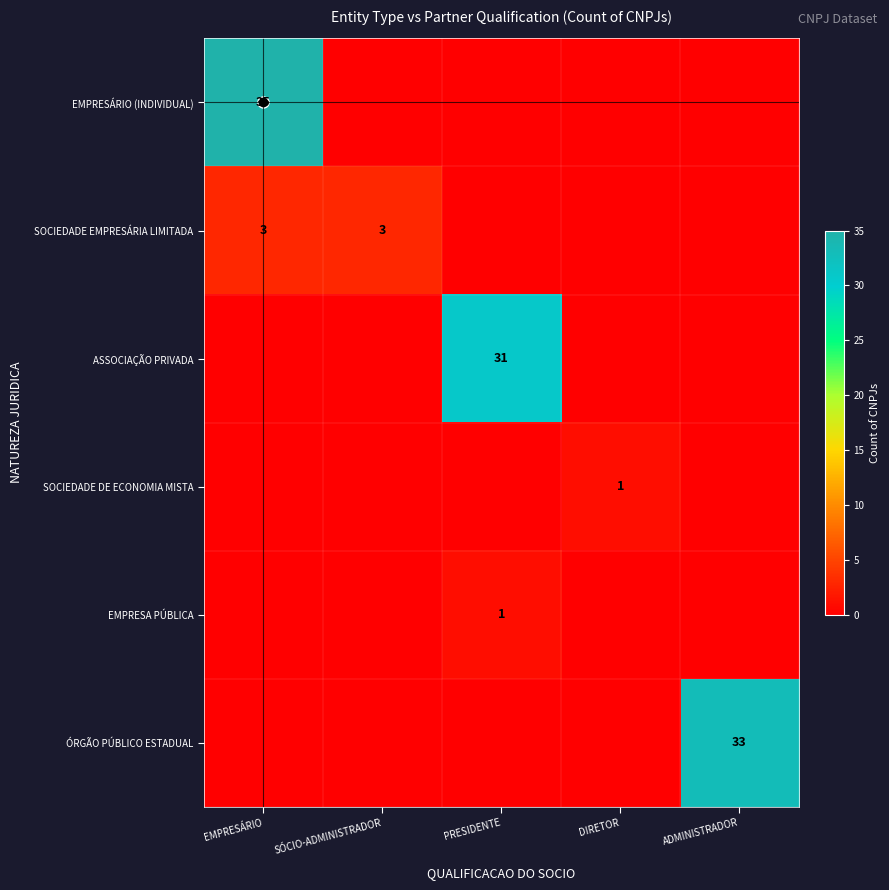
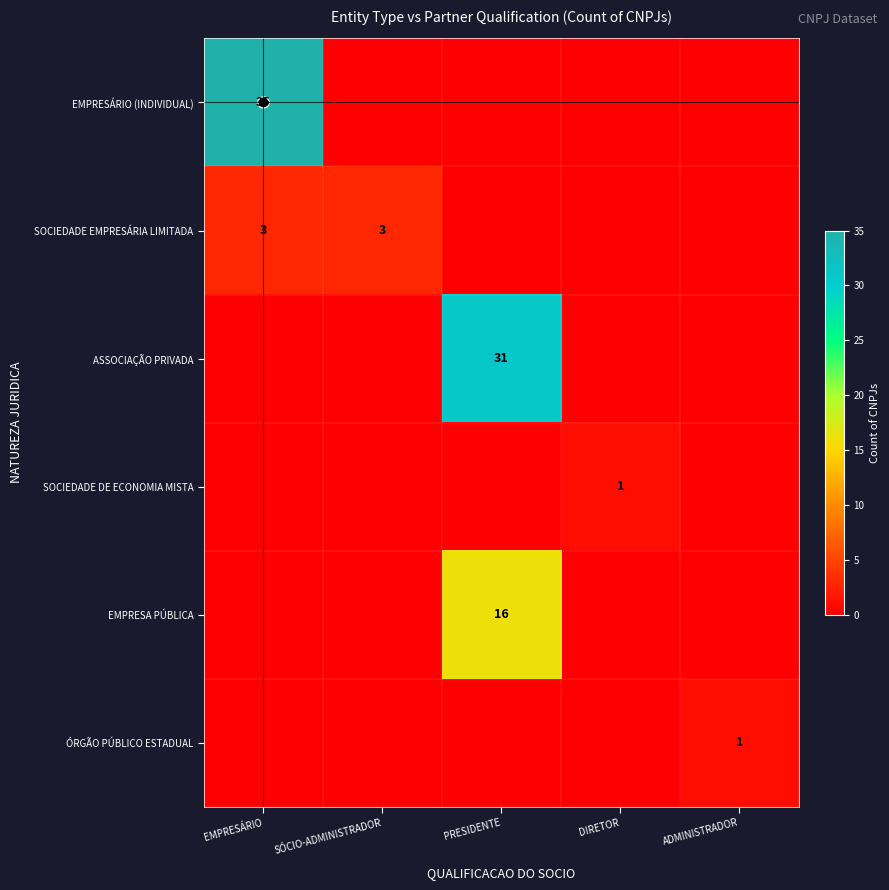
EMPRESA PÚBLICA, PRESIDENTE: 1 -> 16
ÓRGÃO PÚBLICO ESTADUAL, ADMINISTRADOR: 33 -> 1
